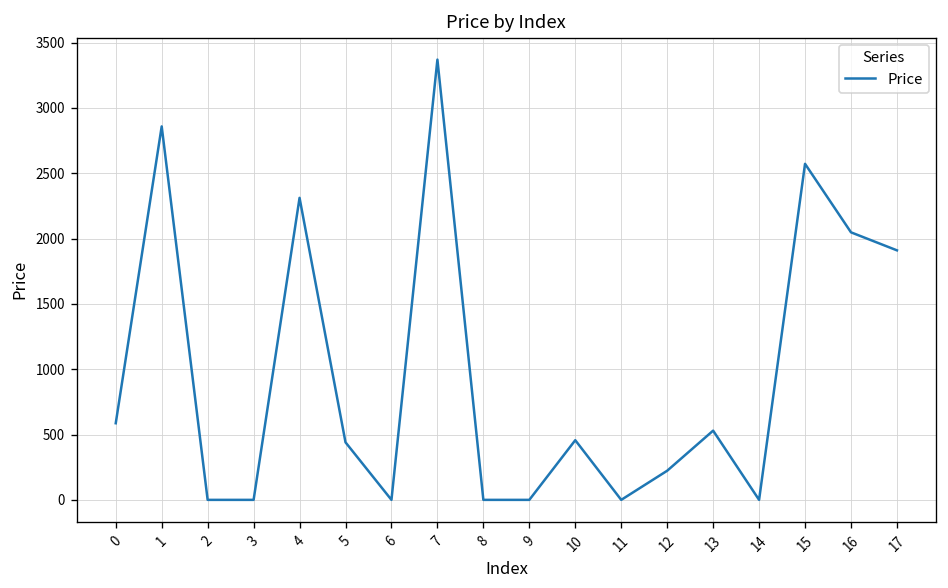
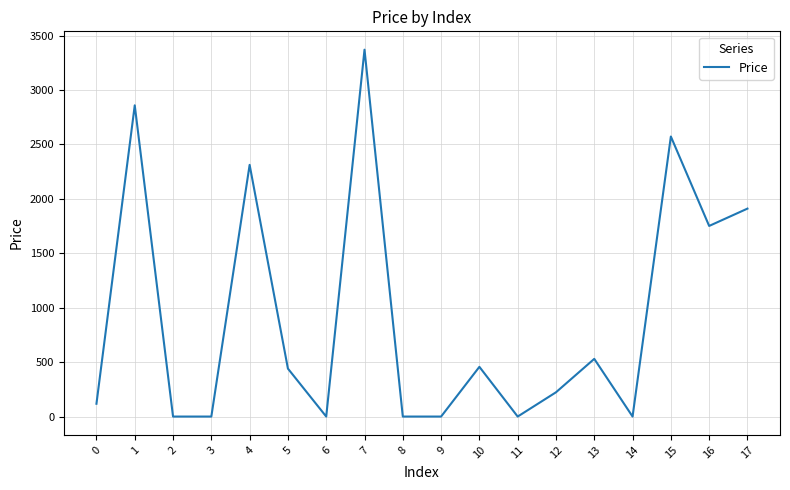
0: 590 -> 120
16: 2050 -> 1750
